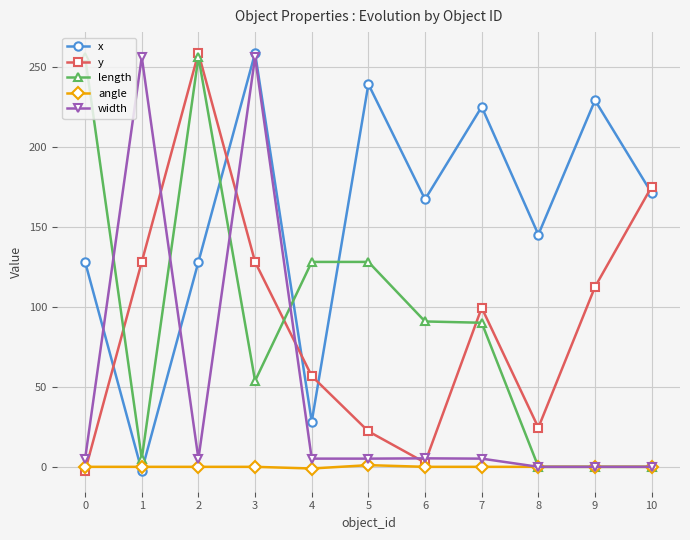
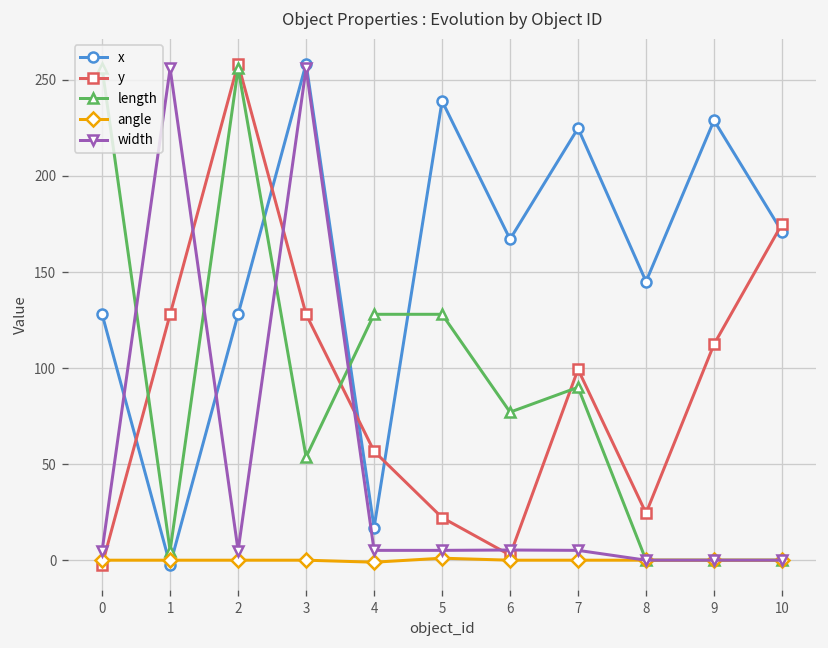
x, 4: 28 -> 17
length, 6: 91 -> 77
